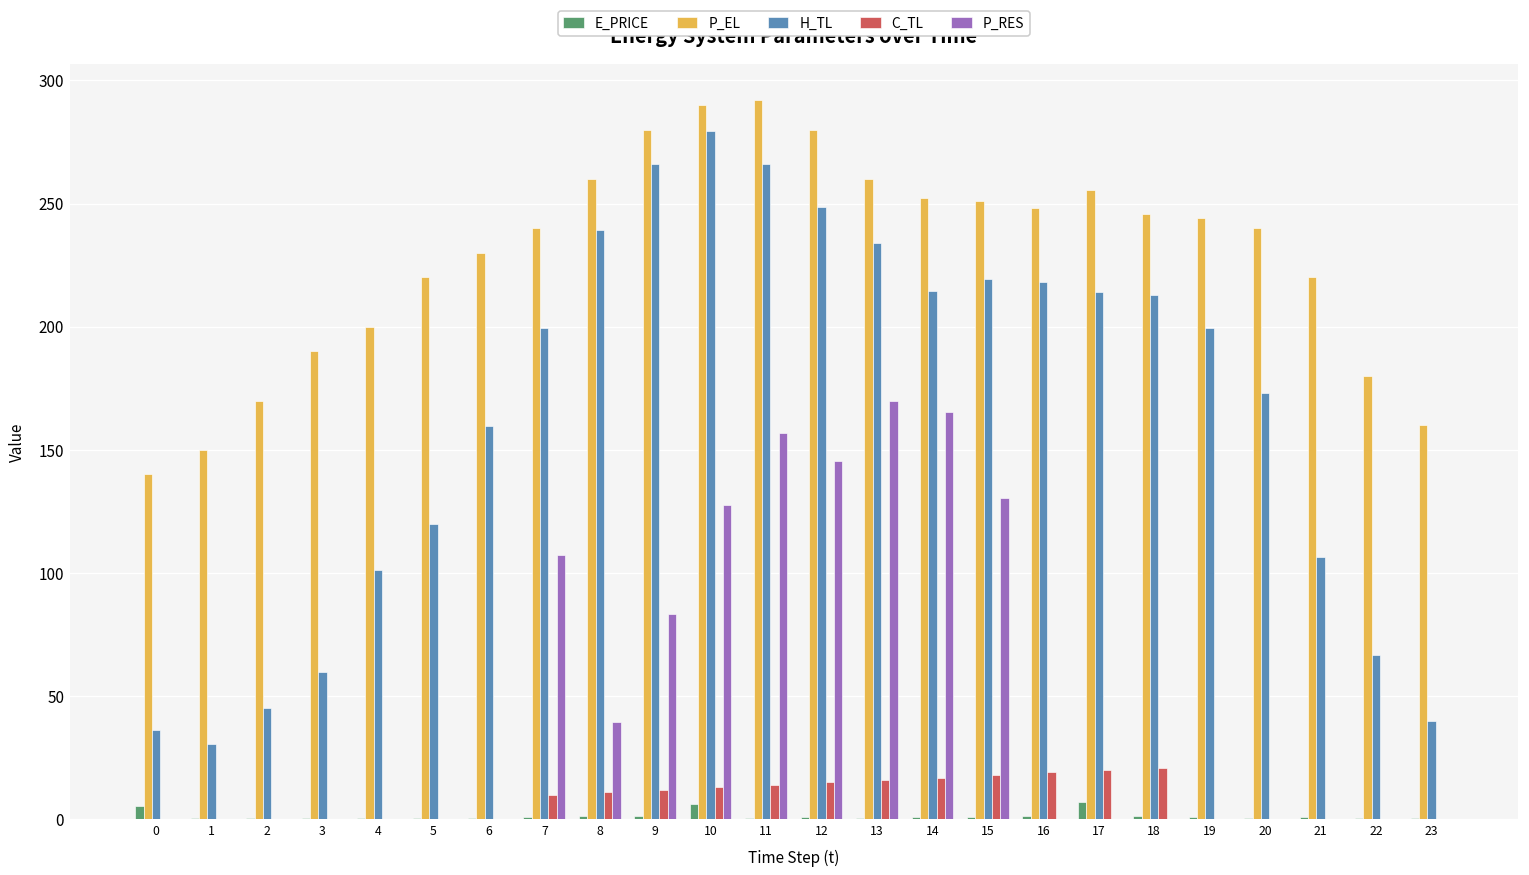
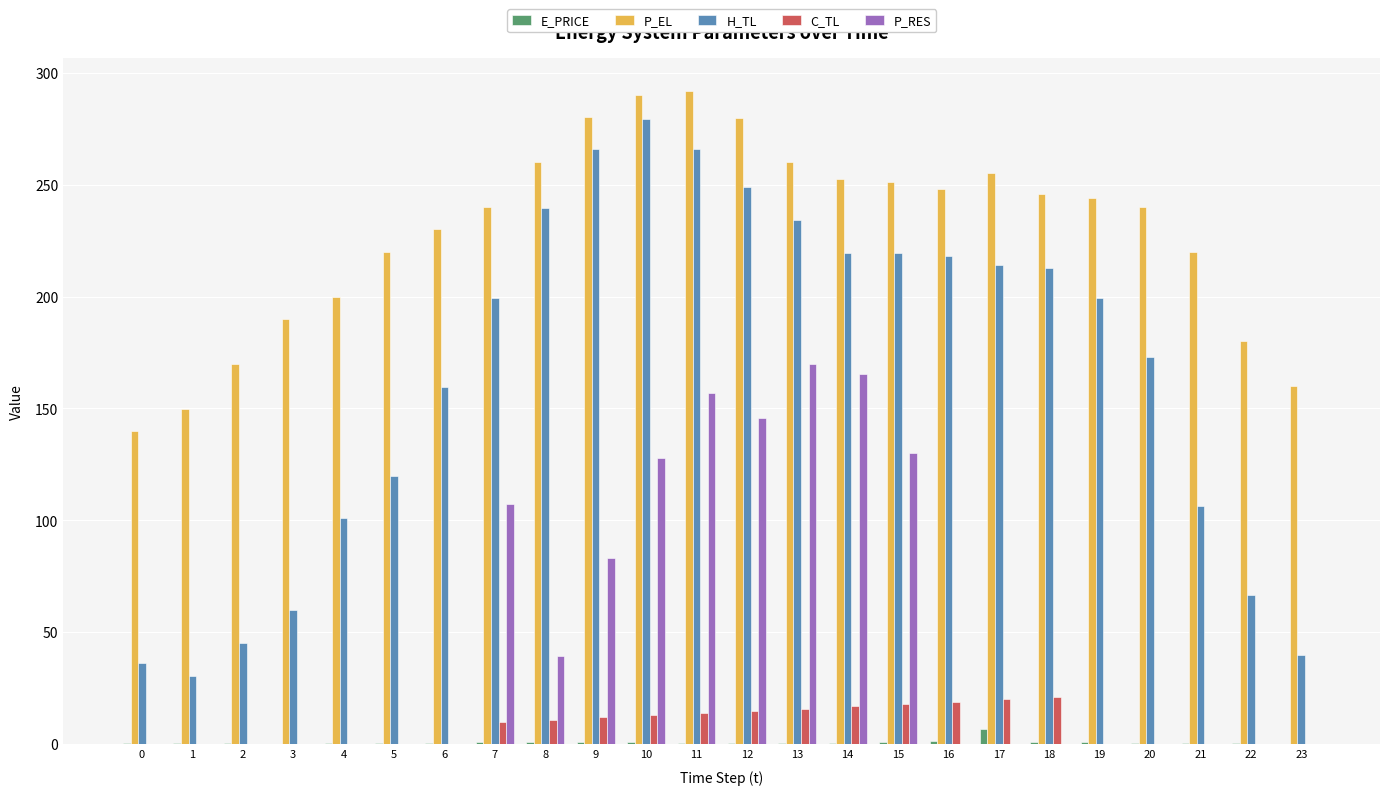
E_PRICE, 0: 5 -> 0
E_PRICE, 10: 6 -> 1
H_TL, 14: 215 -> 219
